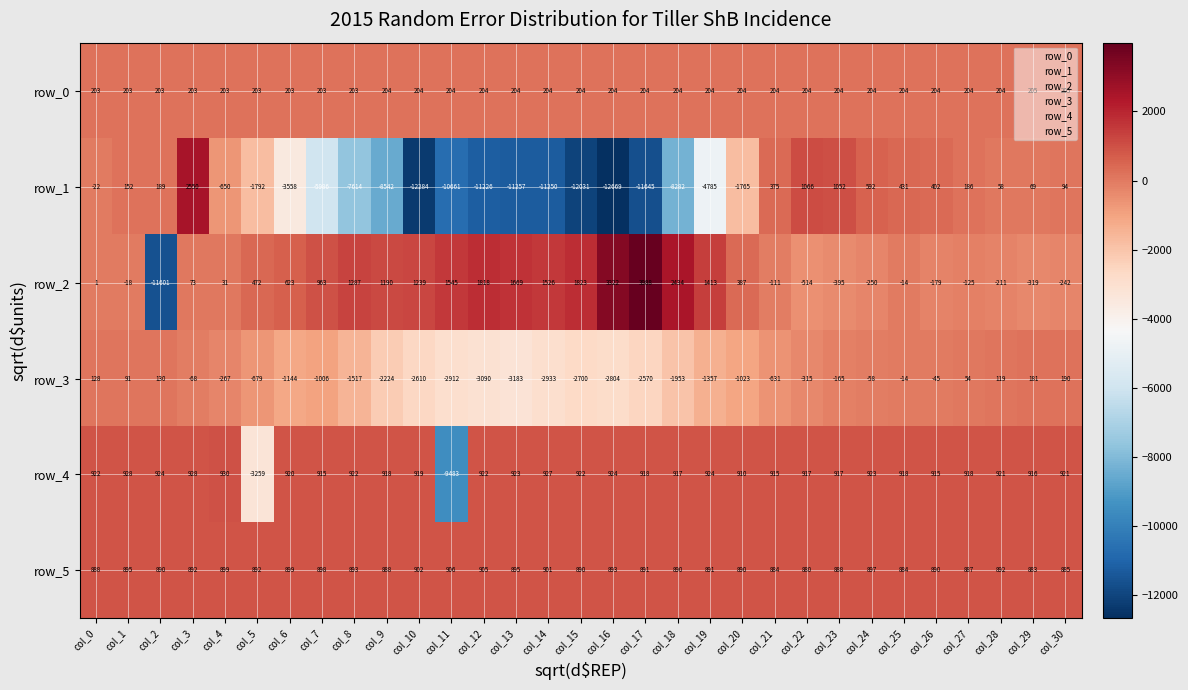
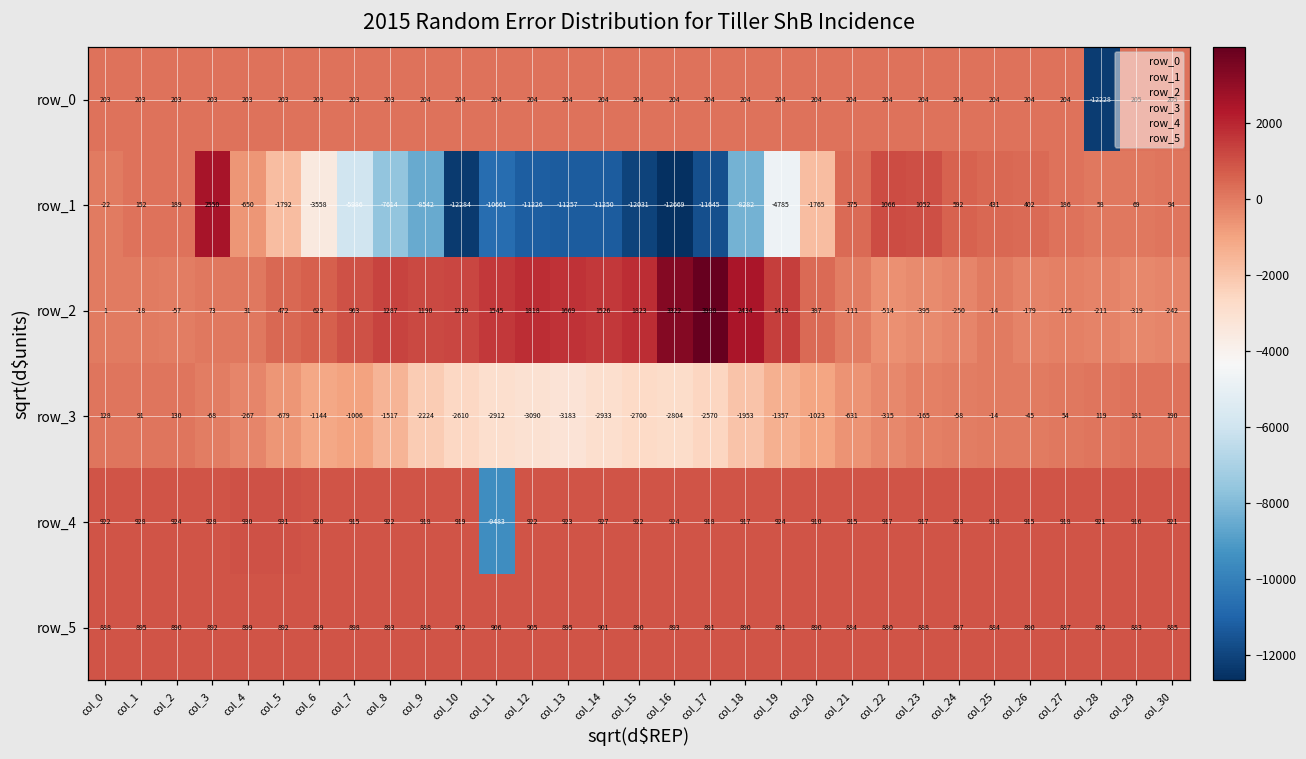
row_0, col_28: 204 -> -12228
row_2, col_2: -11601 -> -57
row_4, col_5: -3259 -> 931
